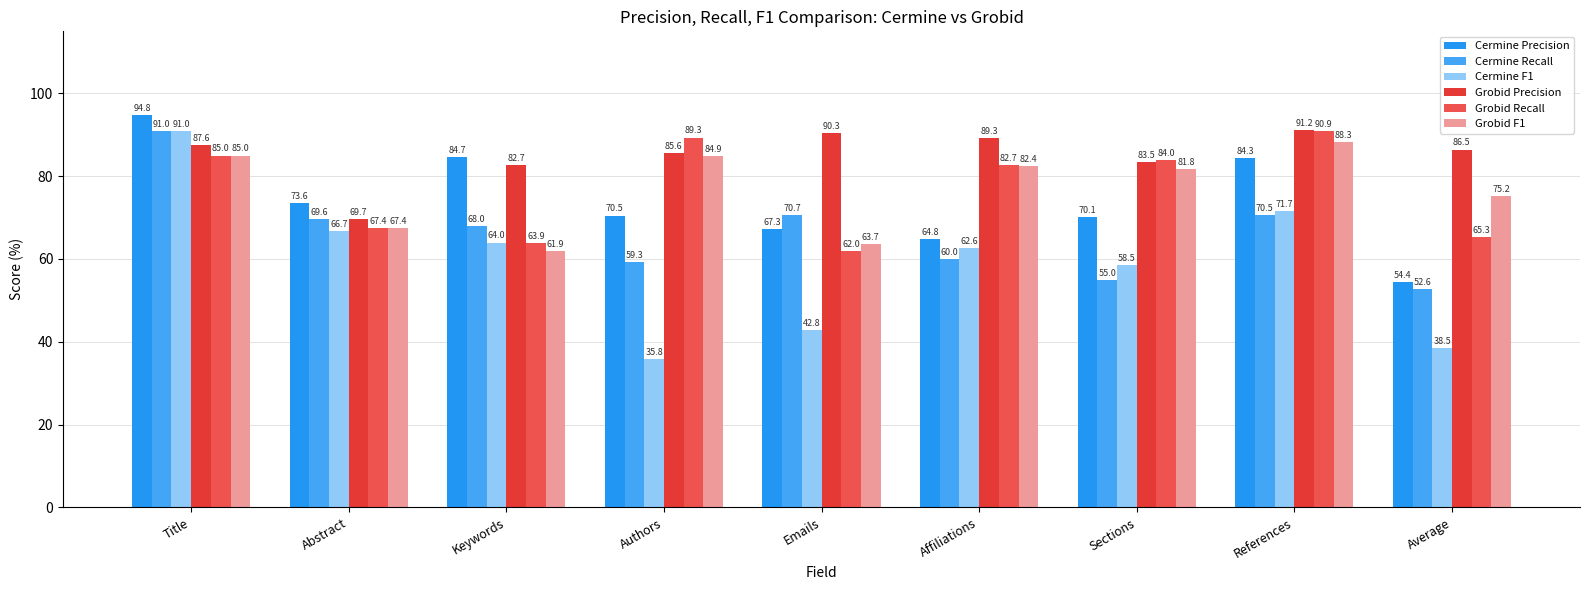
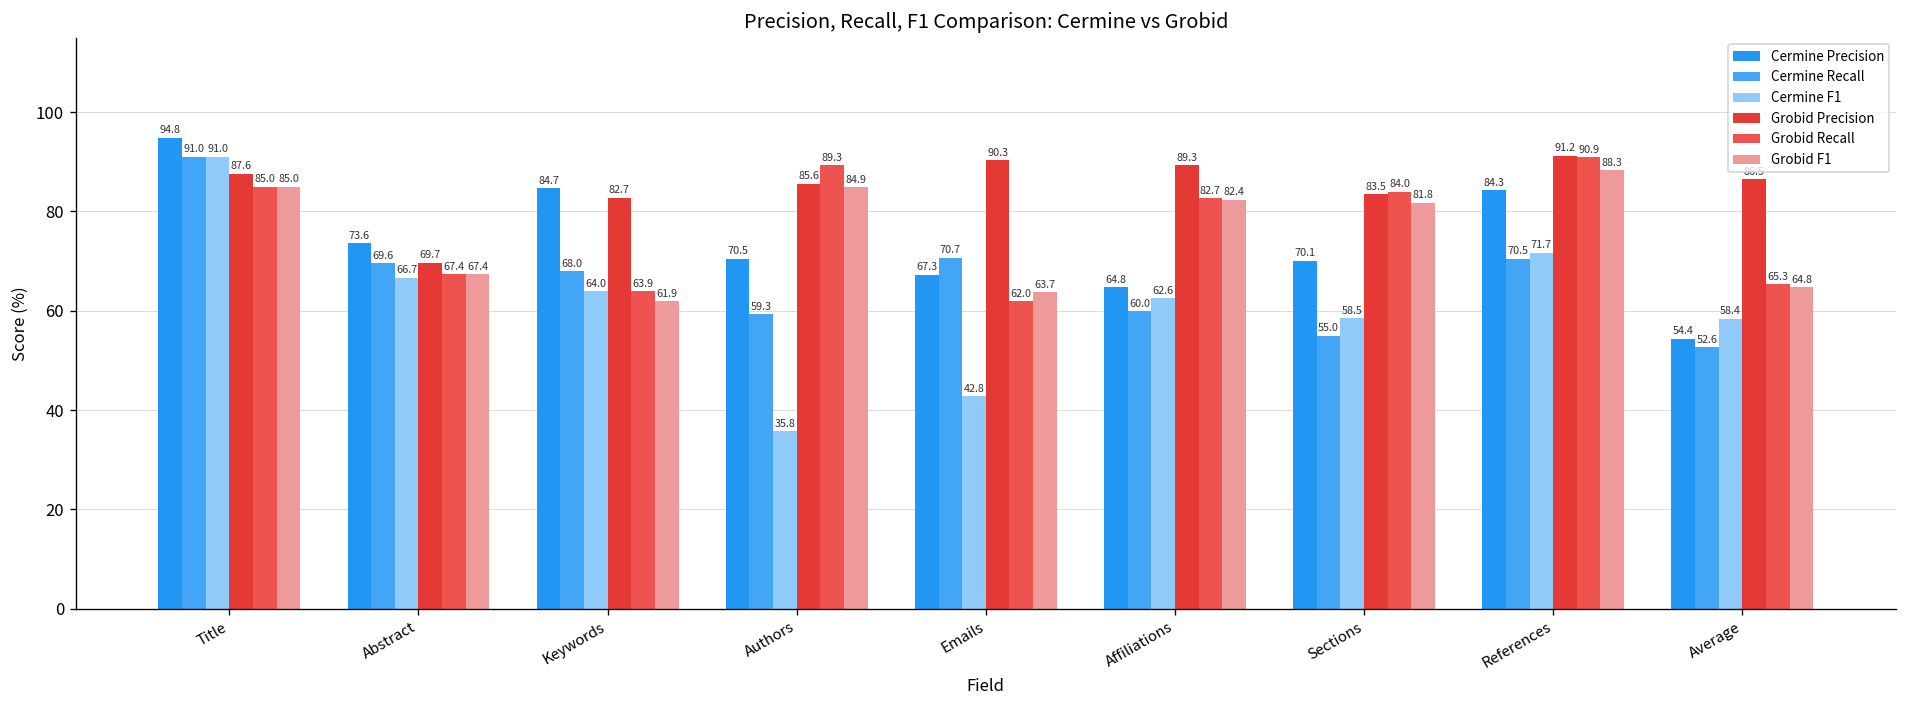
Cermine F1, Average: 38.5 -> 58.4
Grobid F1, Average: 75.2 -> 64.8
